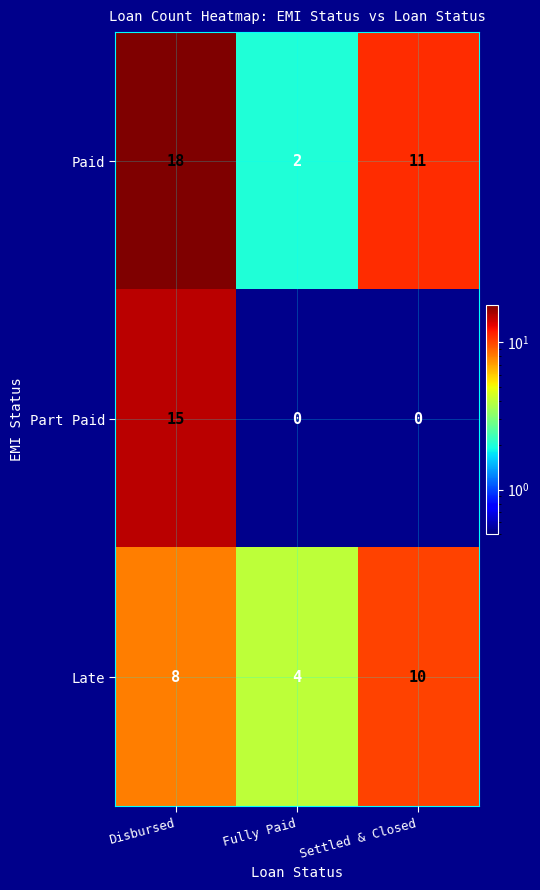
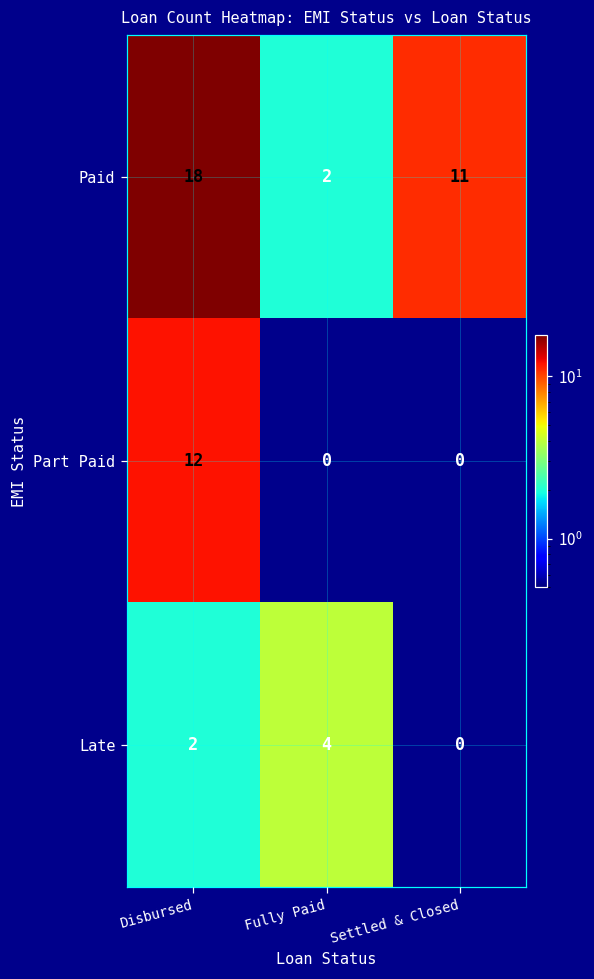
Part Paid, Disbursed: 15 -> 12
Late, Disbursed: 8 -> 2
Late, Settled & Closed: 10 -> 0
